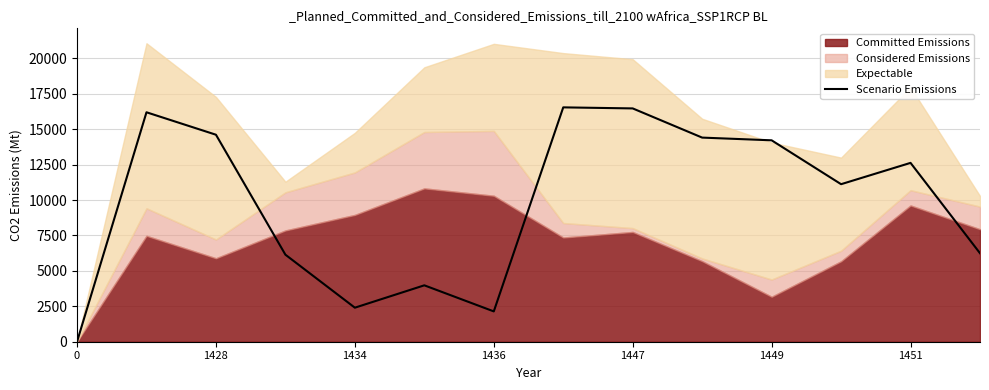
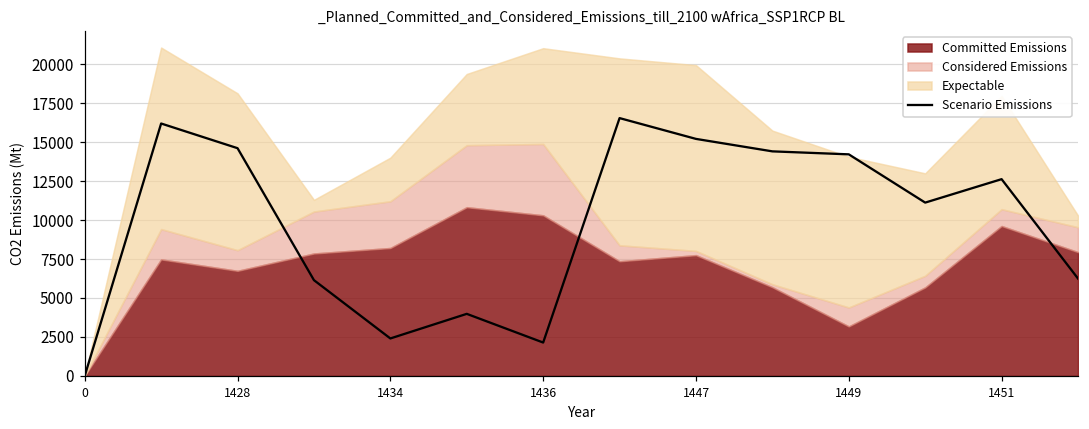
Committed Emissions, 1428: 5900 -> 6700
Committed Emissions, 1434: 9000 -> 8200
Scenario Emissions, 1447: 16500 -> 15200
